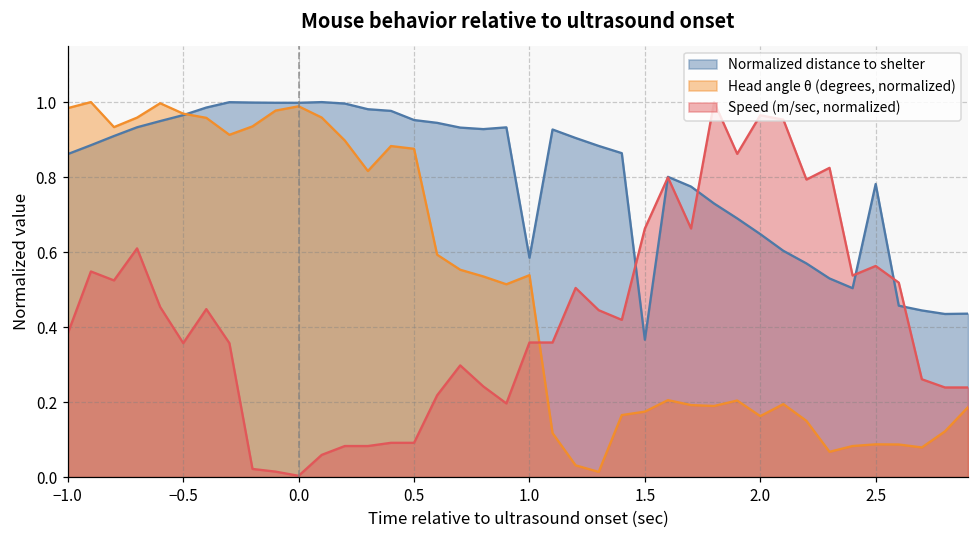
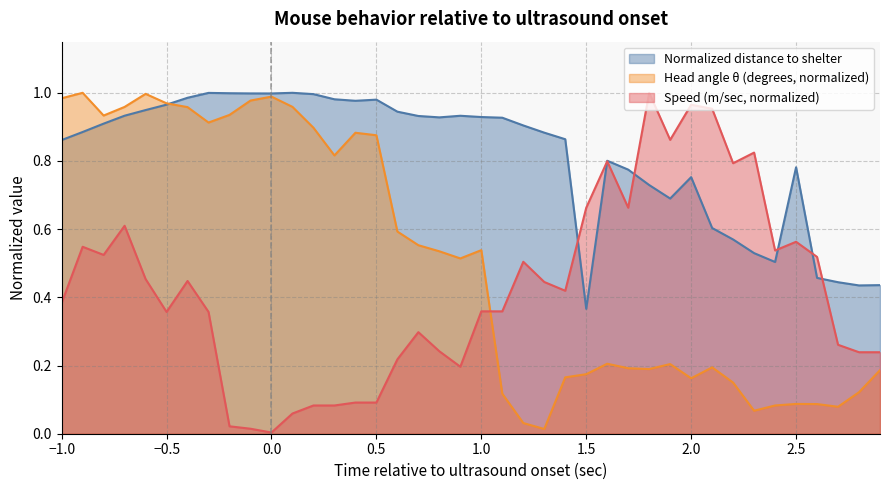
Normalized distance to shelter, 0.5: 0.95 -> 0.98
Normalized distance to shelter, 1.0: 0.58 -> 0.93
Normalized distance to shelter, 2.0: 0.65 -> 0.75
